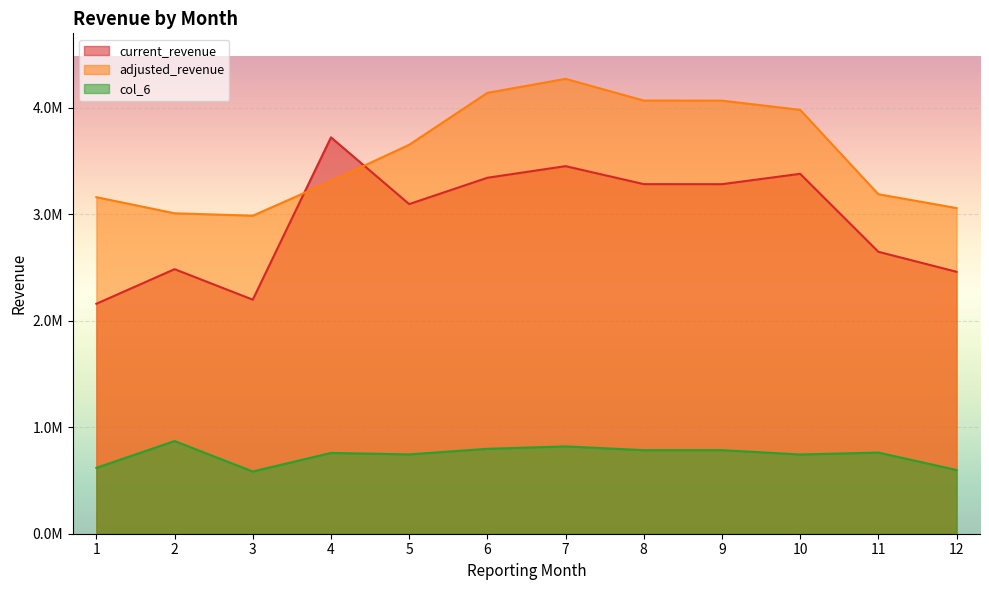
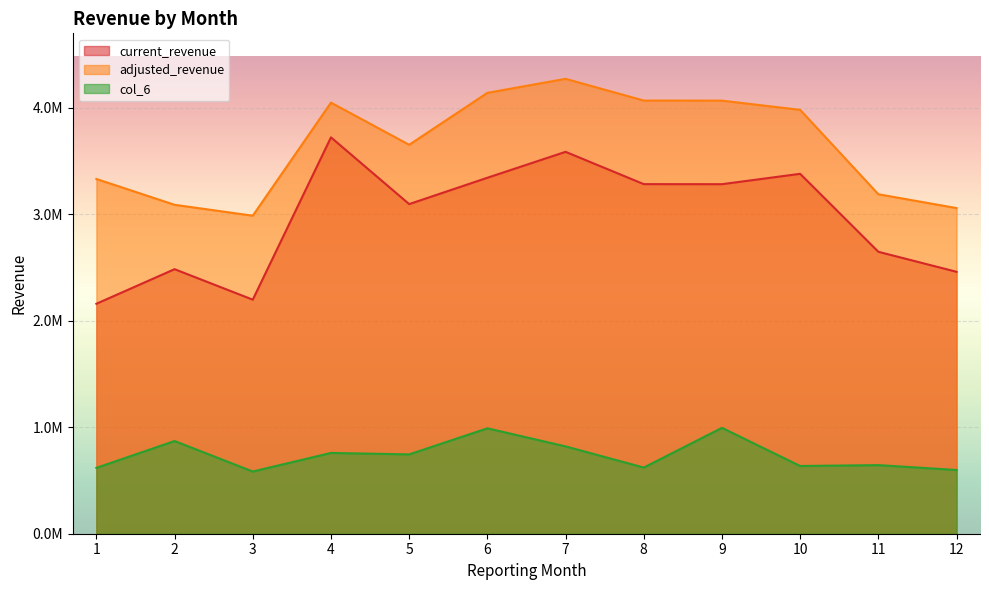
adjusted_revenue, 1: 3160000 -> 3330000
adjusted_revenue, 2: 3010000 -> 3090000
adjusted_revenue, 4: 3310000 -> 4050000
col_6, 6: 800000 -> 990000
current_revenue, 7: 3450000 -> 3590000
col_6, 8: 790000 -> 620000
col_6, 9: 790000 -> 990000
col_6, 10: 740000 -> 640000
col_6, 11: 760000 -> 640000
